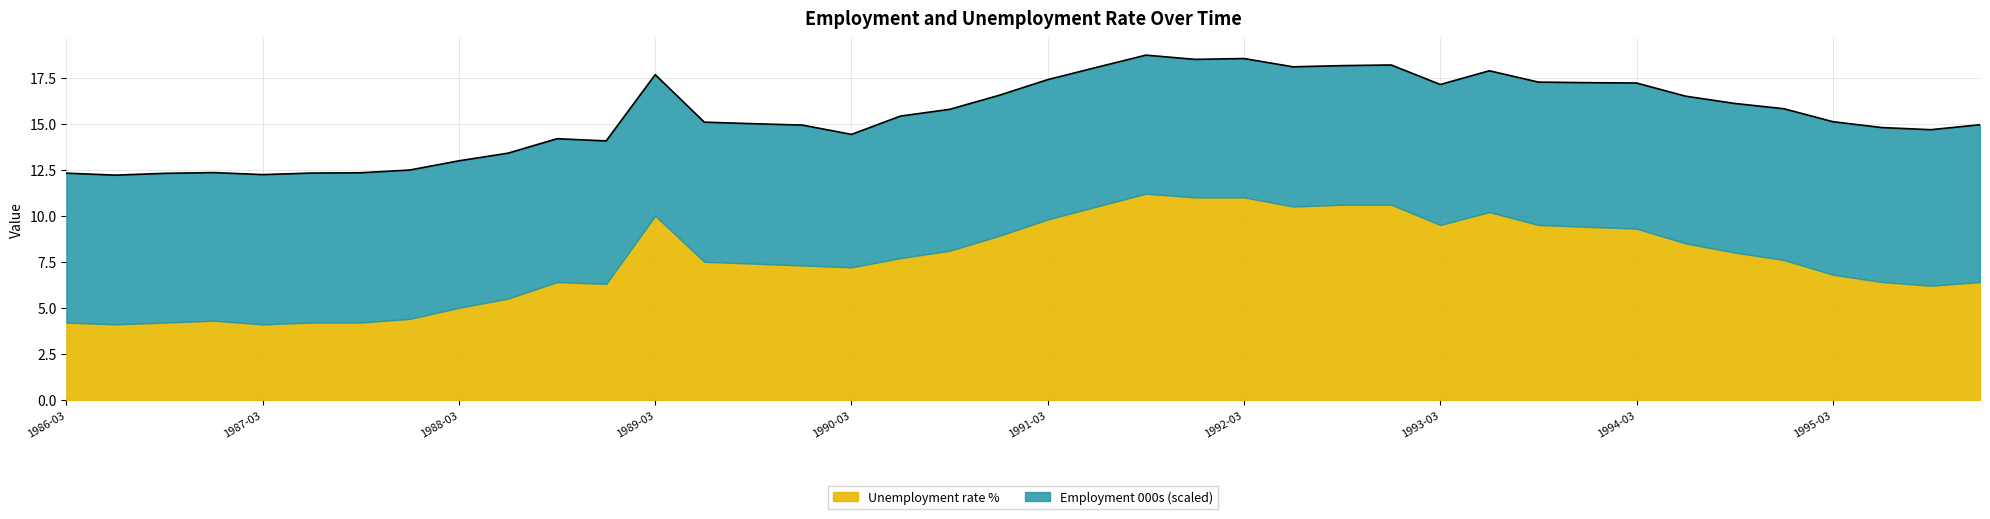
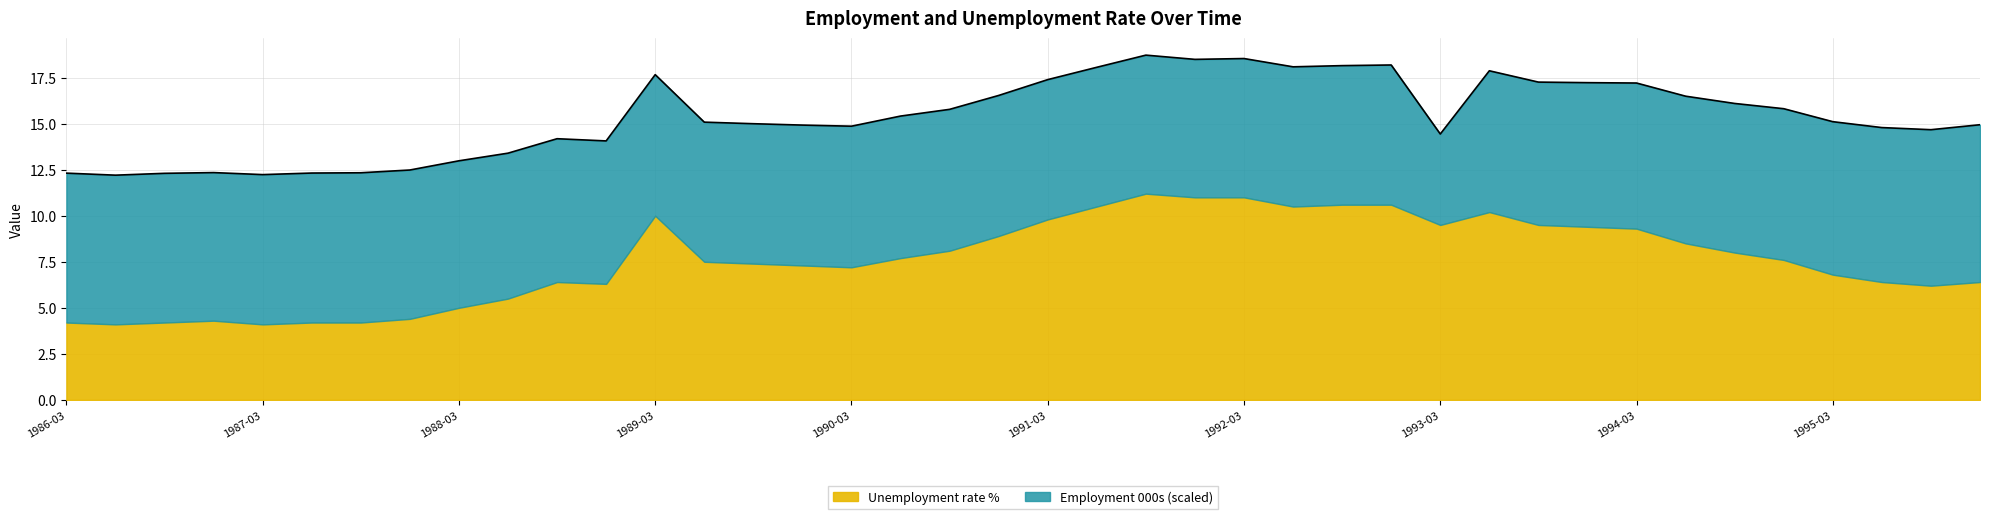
Employment 000s (scaled), 1990-03: 7.2 -> 7.7
Employment 000s (scaled), 1993-03: 7.6 -> 4.9
